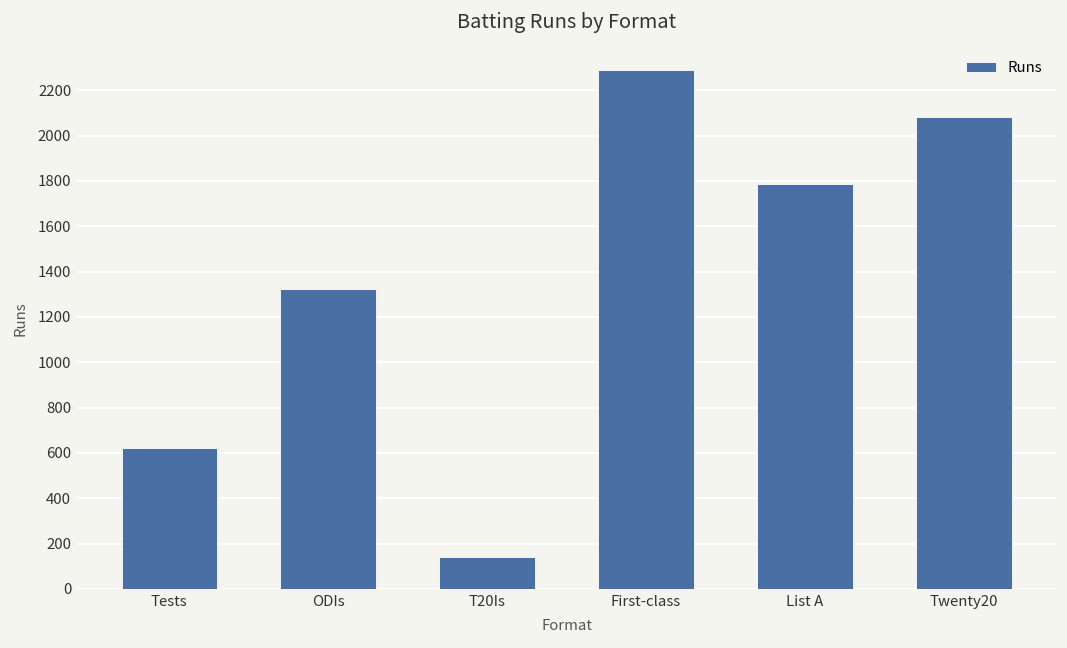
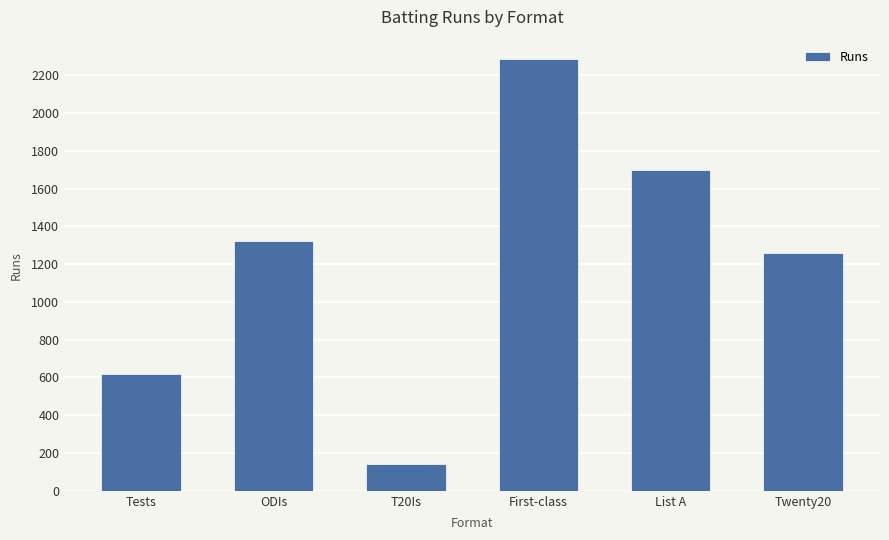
List A: 1790 -> 1700
Twenty20: 2080 -> 1260
